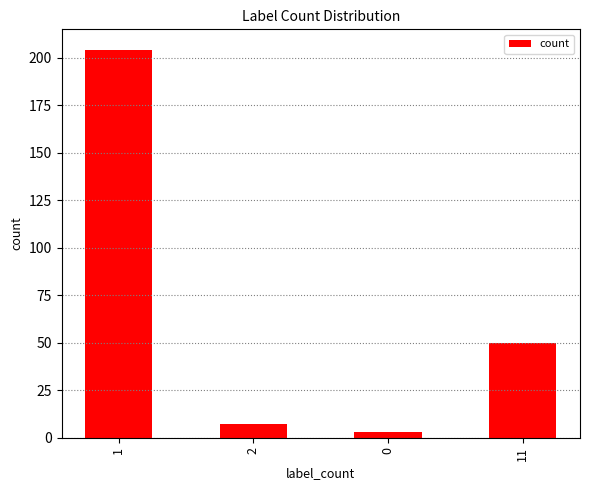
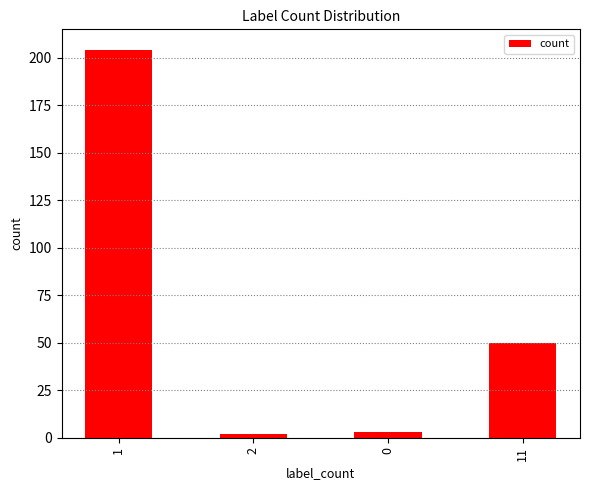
2: 7 -> 2
